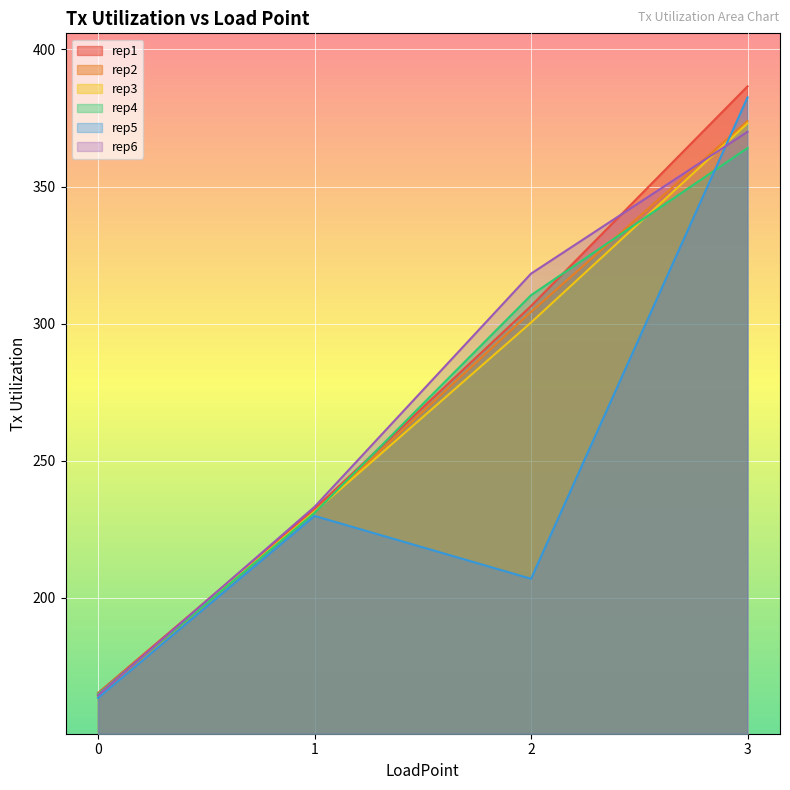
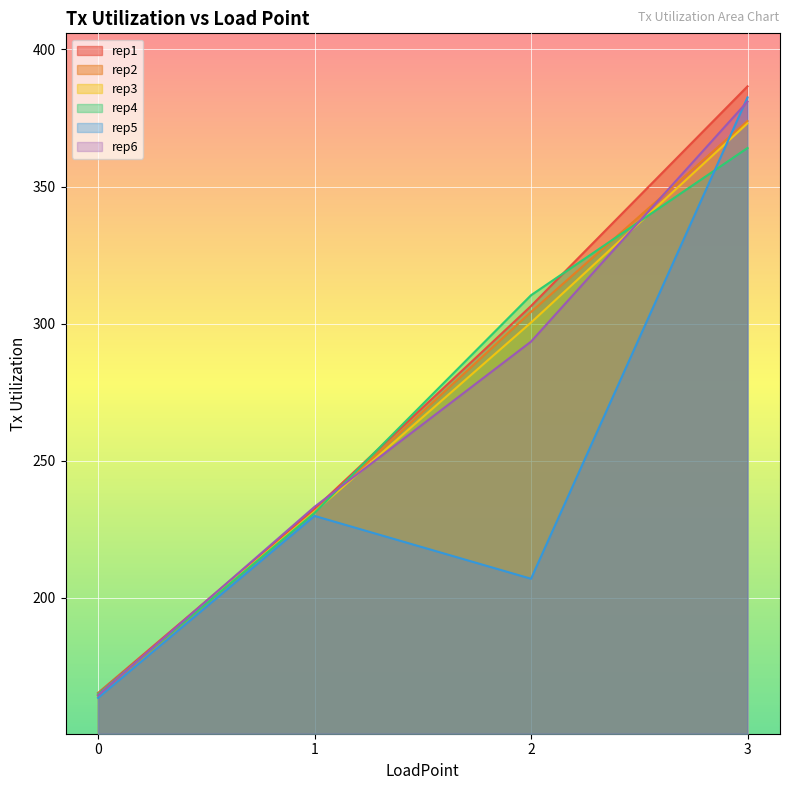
rep6, 2: 318 -> 293
rep6, 3: 370 -> 381
